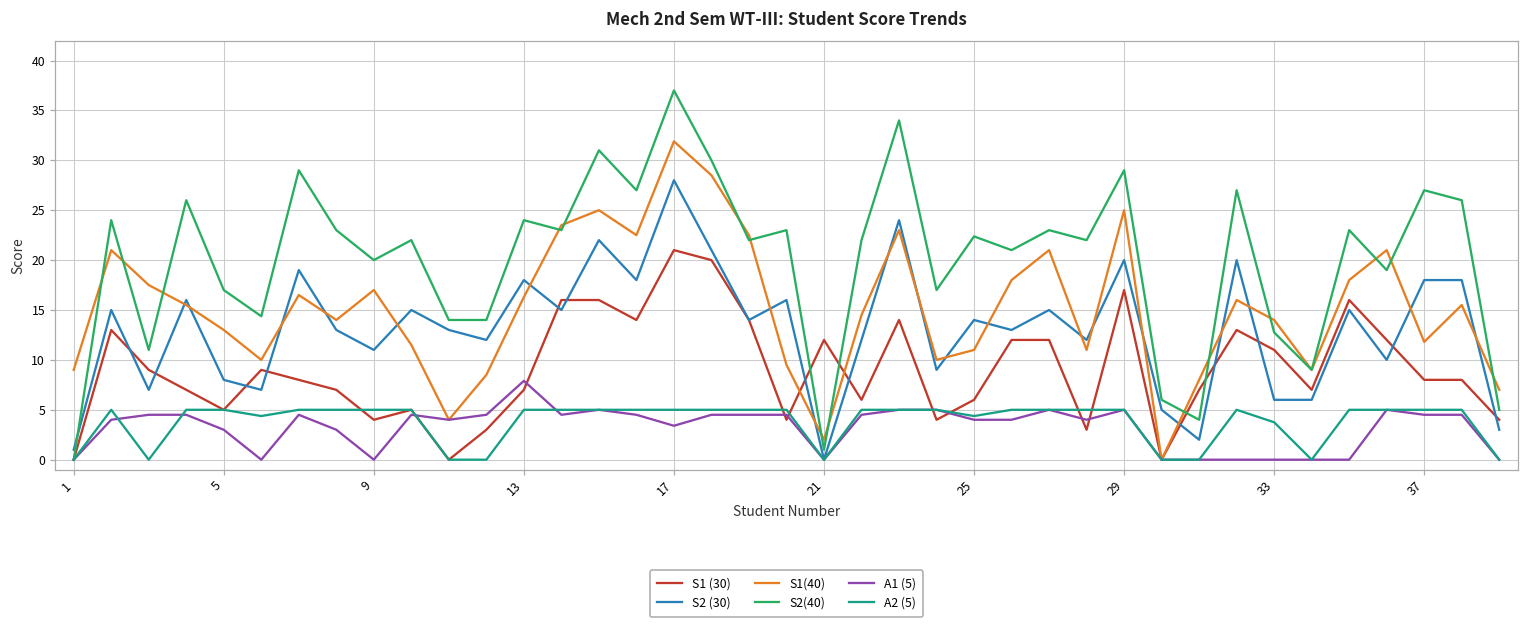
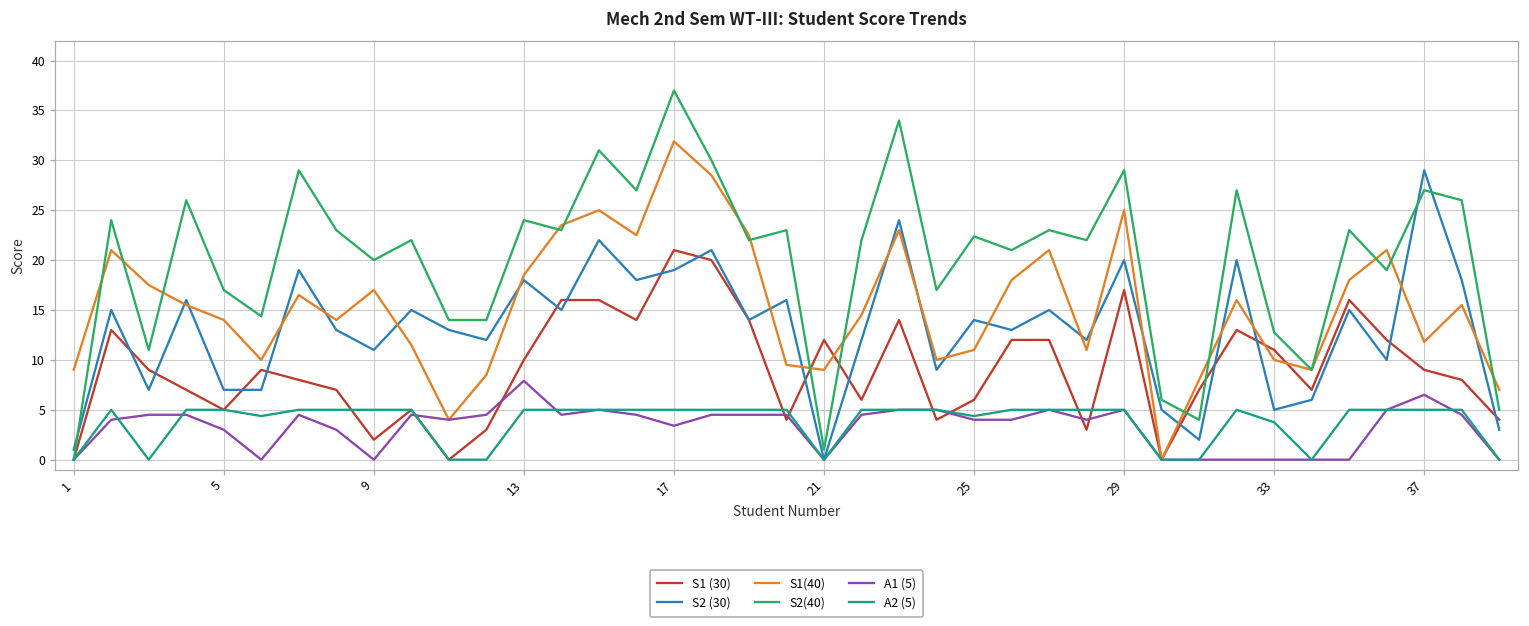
S2 (30), 5: 8 -> 7
S1(40), 5: 13 -> 14
S1 (30), 9: 4 -> 2
S1 (30), 13: 7 -> 10
S1(40), 13: 16 -> 19
S2 (30), 17: 28 -> 19
S1(40), 21: 2 -> 9
S2 (30), 33: 6 -> 5
S1(40), 33: 14 -> 10
S1 (30), 37: 8 -> 9
S2 (30), 37: 18 -> 29
A1 (5), 37: 5 -> 7
